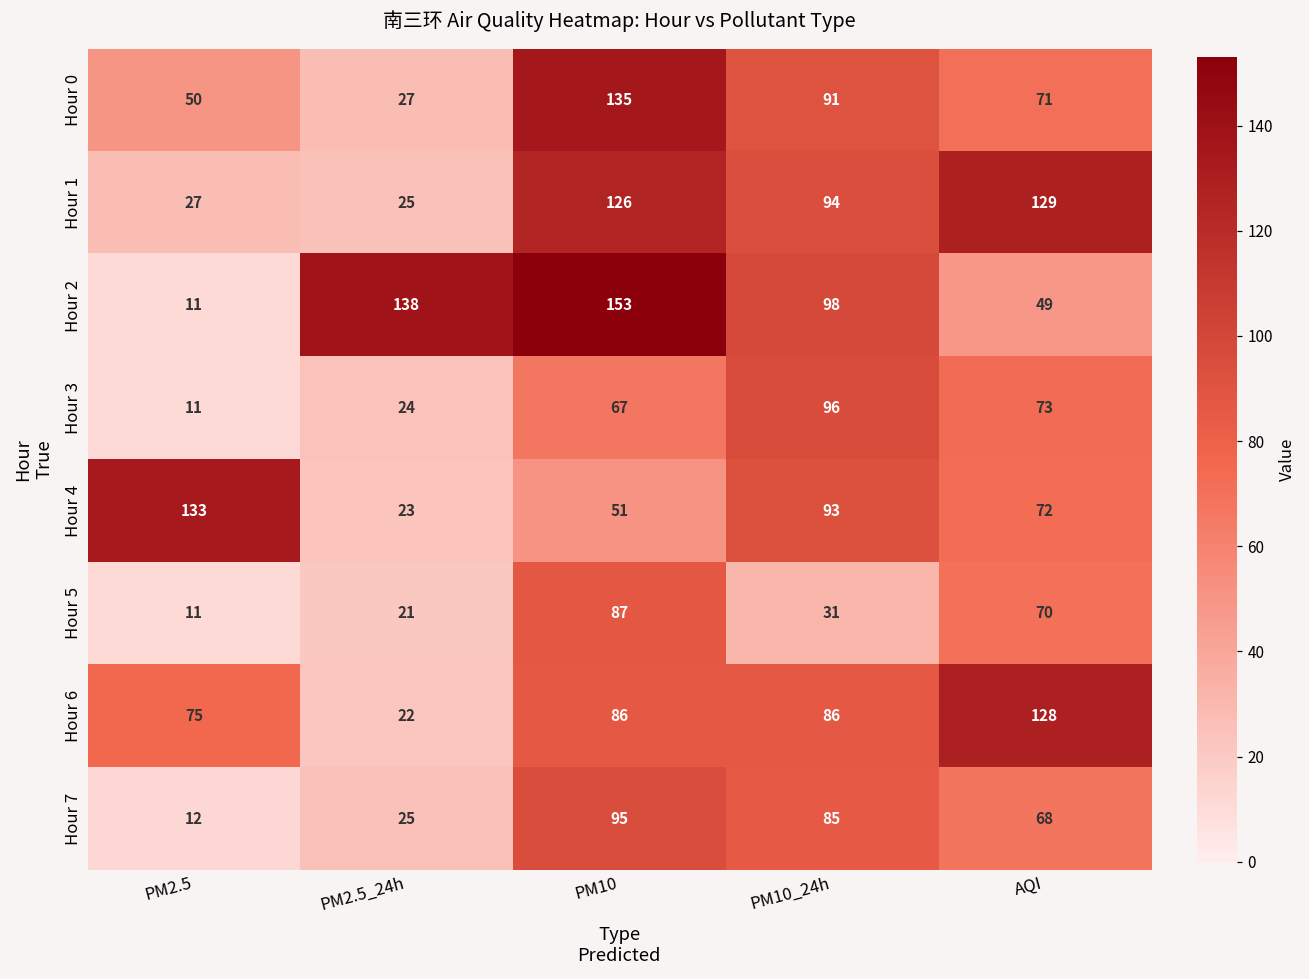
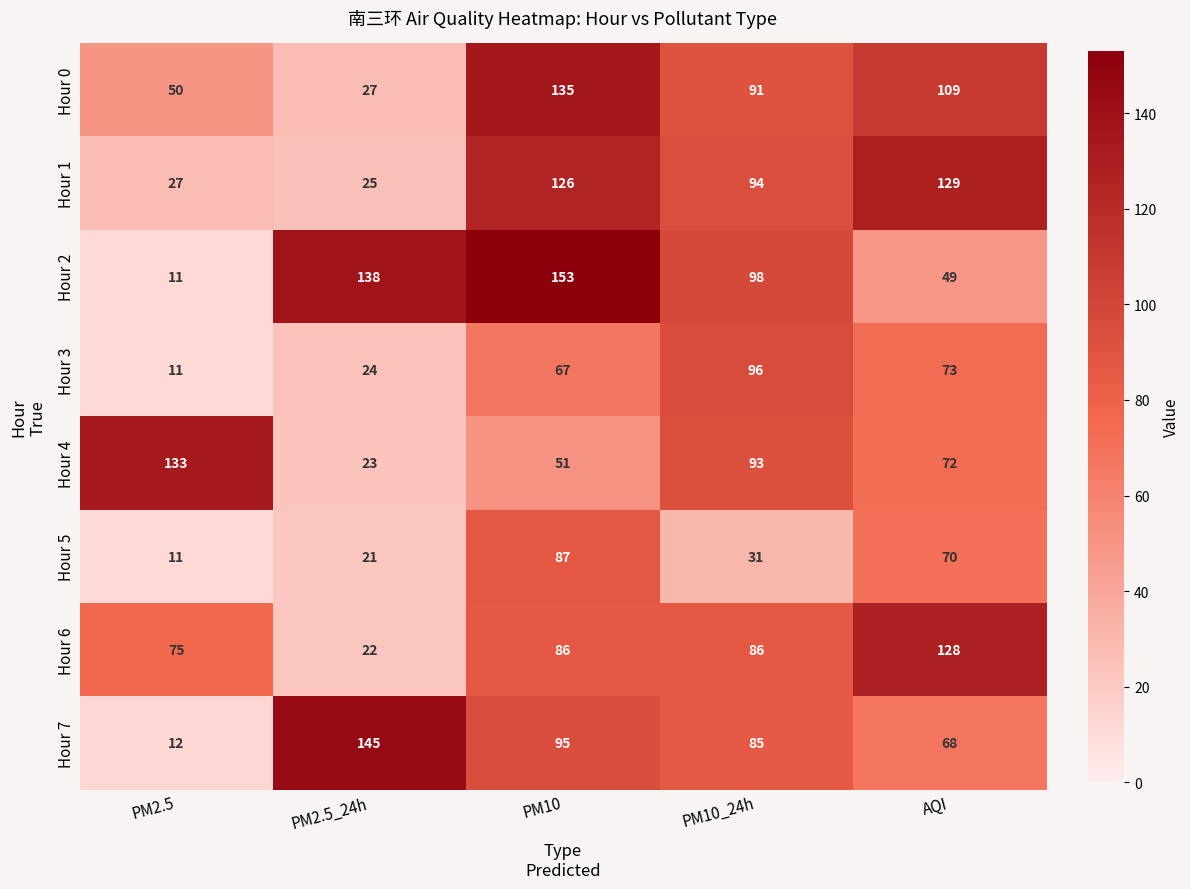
Hour 0, AQI: 71 -> 109
Hour 7, PM2.5_24h: 25 -> 145
